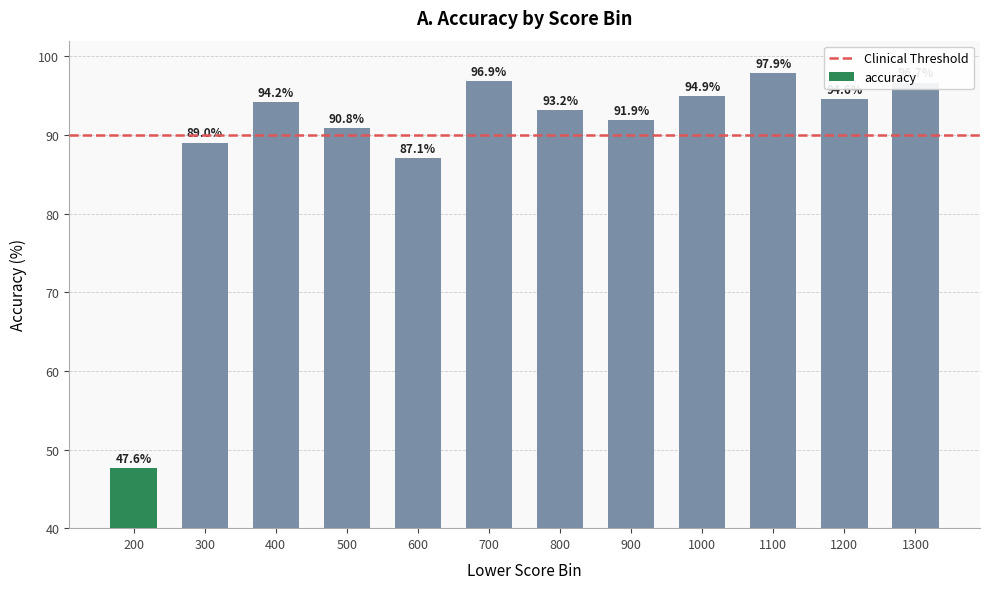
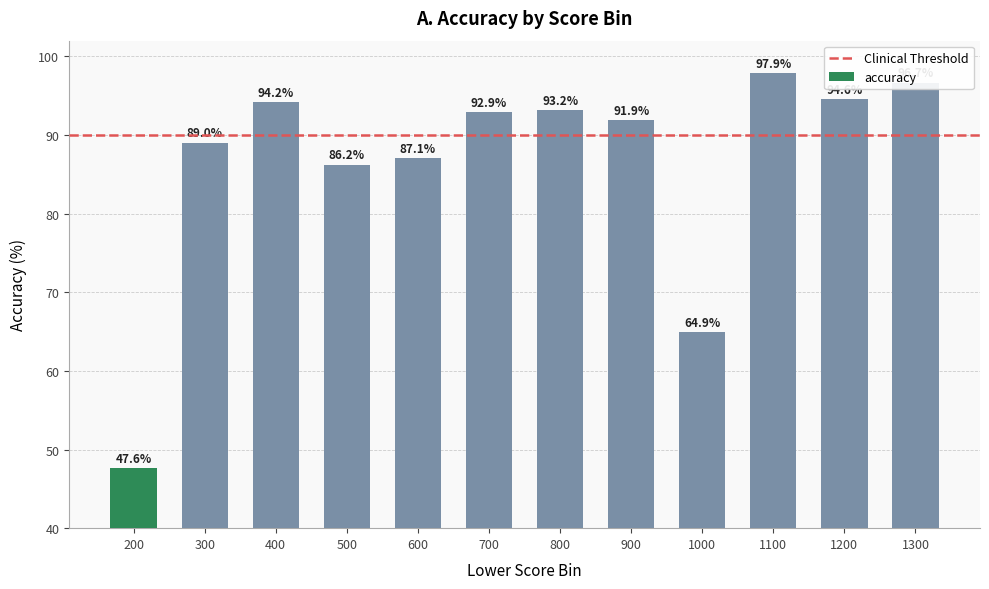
500: 90.8% -> 86.2%
700: 96.9% -> 92.9%
1000: 94.9% -> 64.9%
